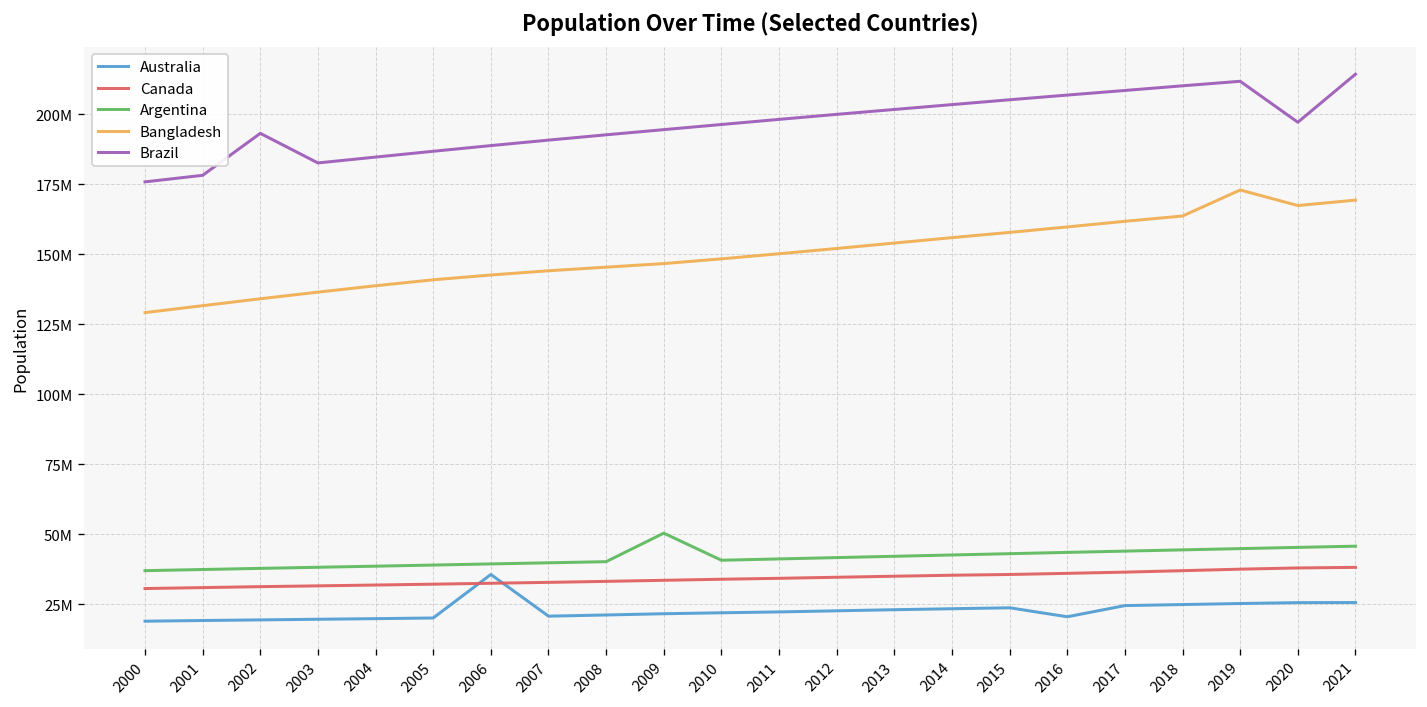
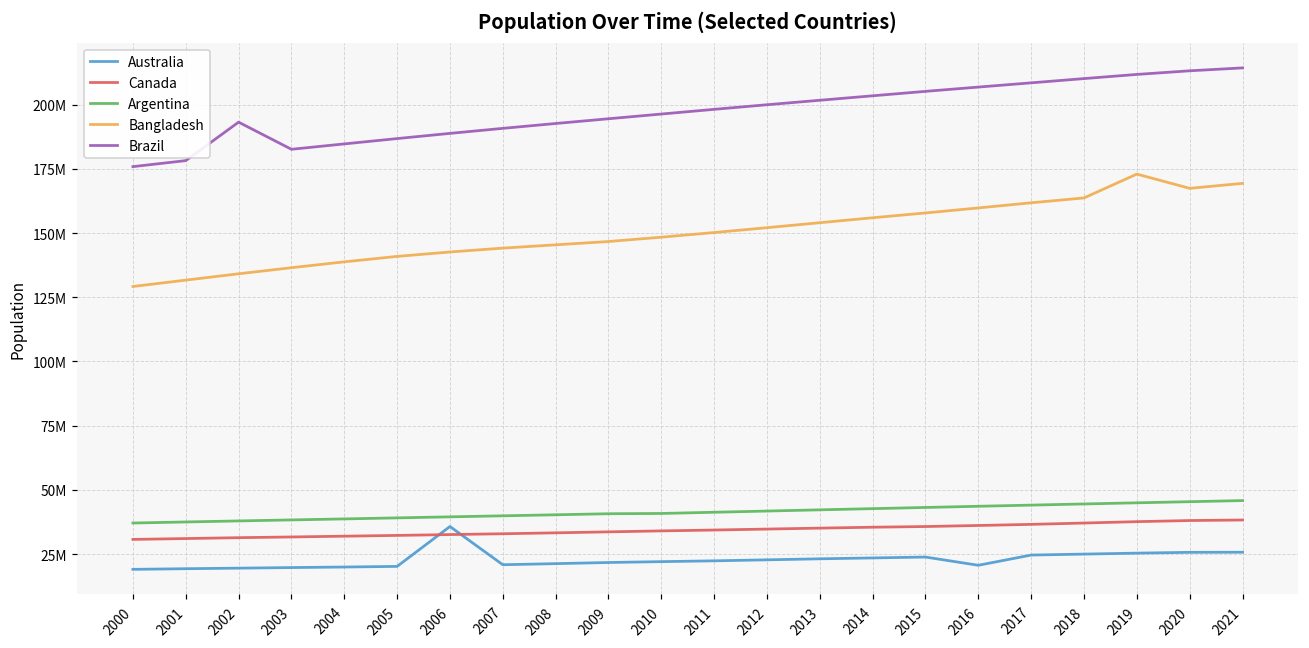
Argentina, 2009: 50000000 -> 41000000
Brazil, 2020: 197000000 -> 213000000
